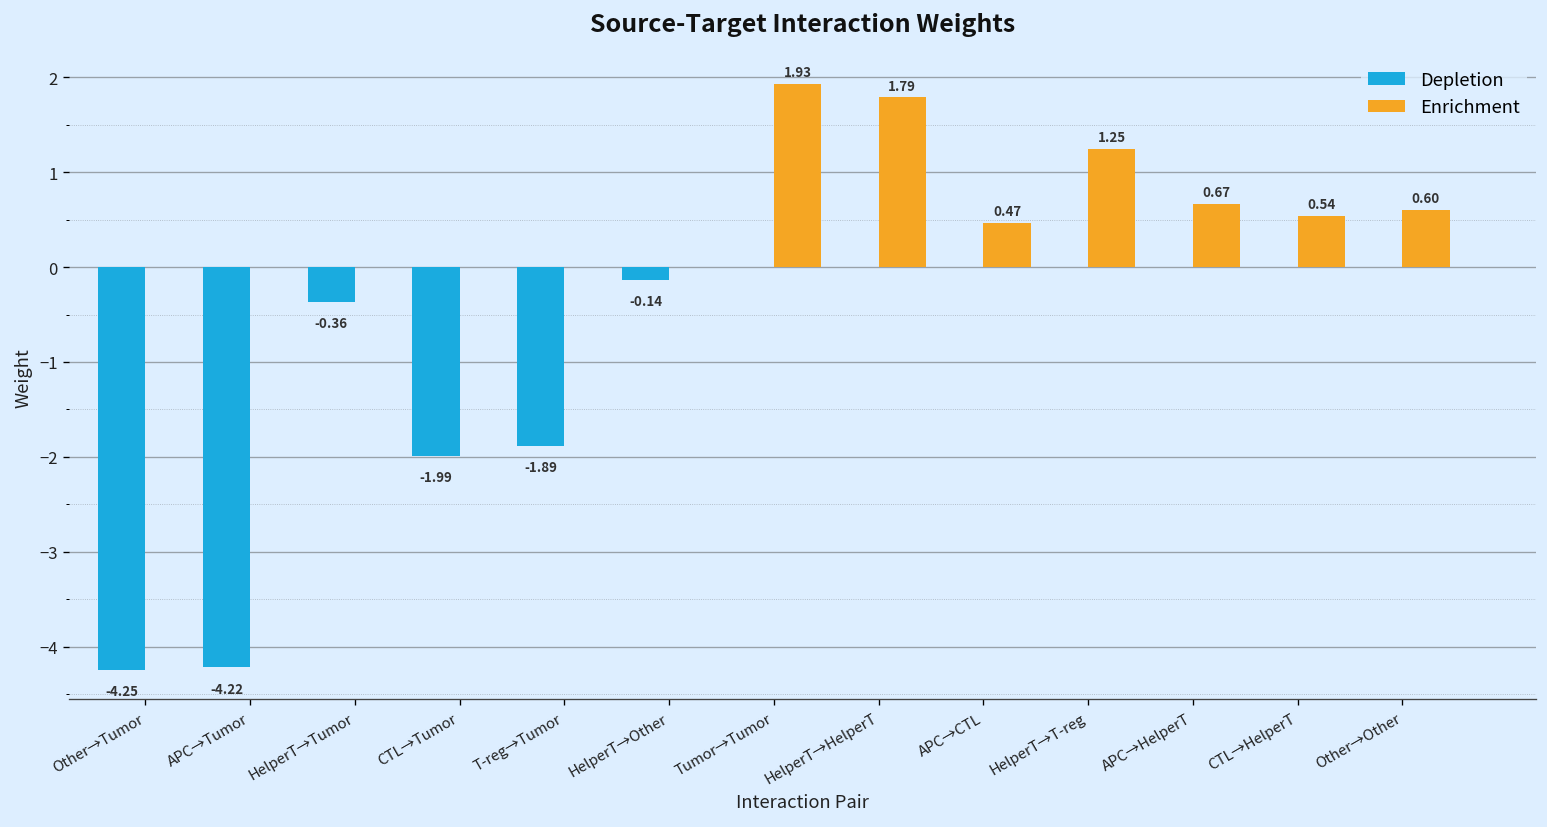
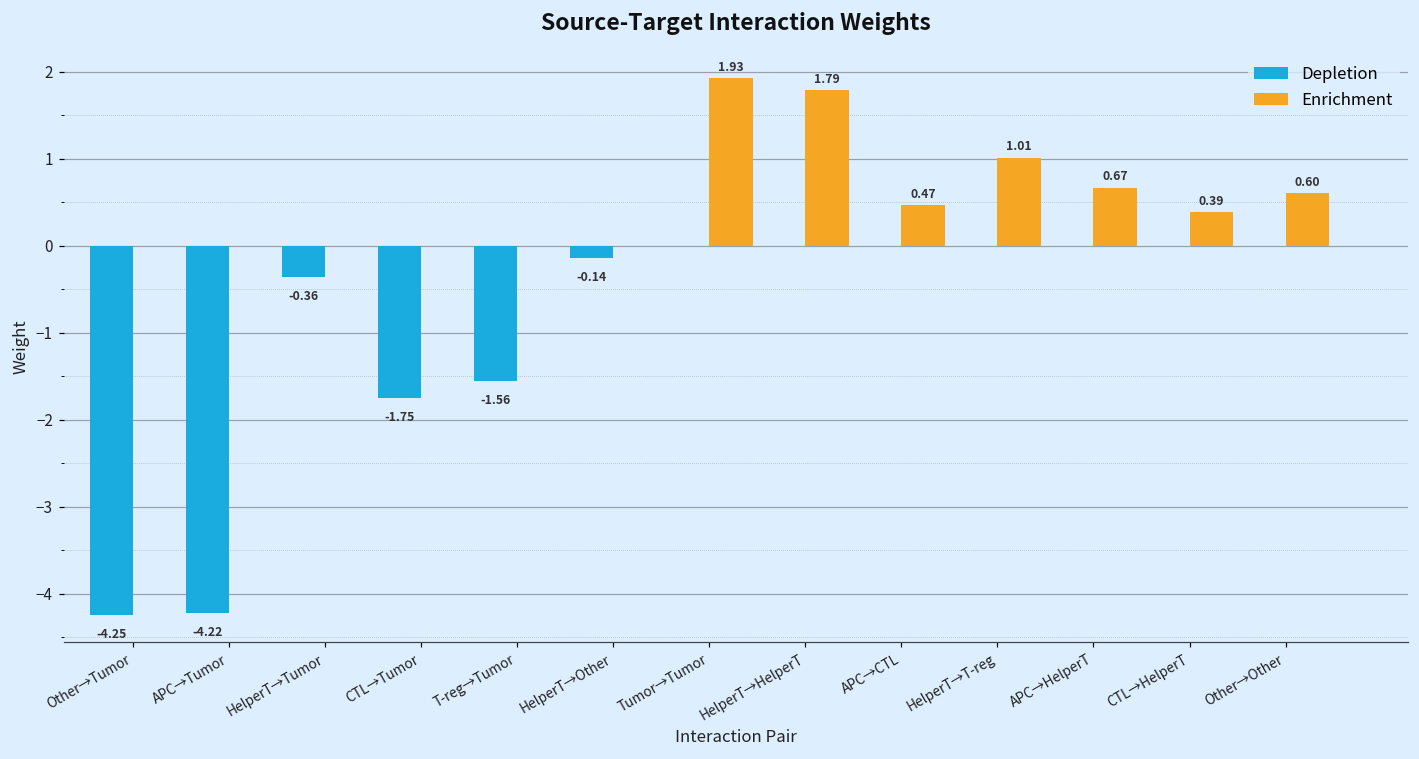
Depletion, CTL→Tumor: -1.99 -> -1.75
Depletion, T-reg→Tumor: -1.89 -> -1.56
Enrichment, HelperT→T-reg: 1.25 -> 1.01
Enrichment, CTL→HelperT: 0.54 -> 0.39
